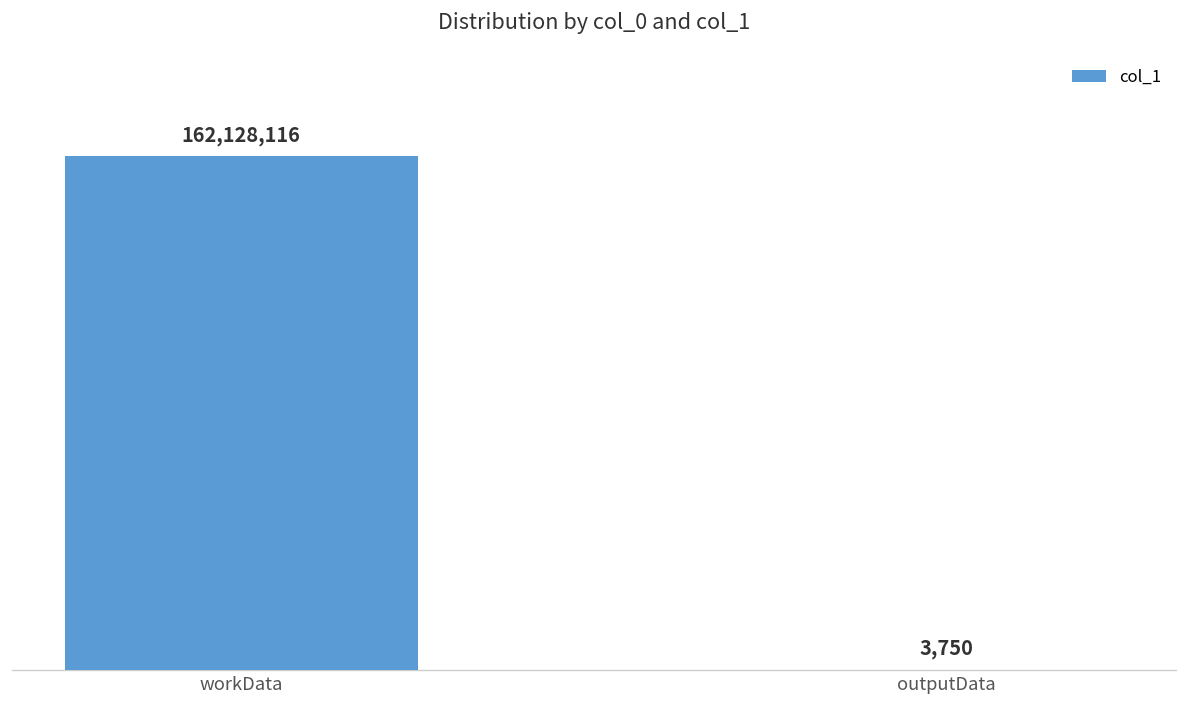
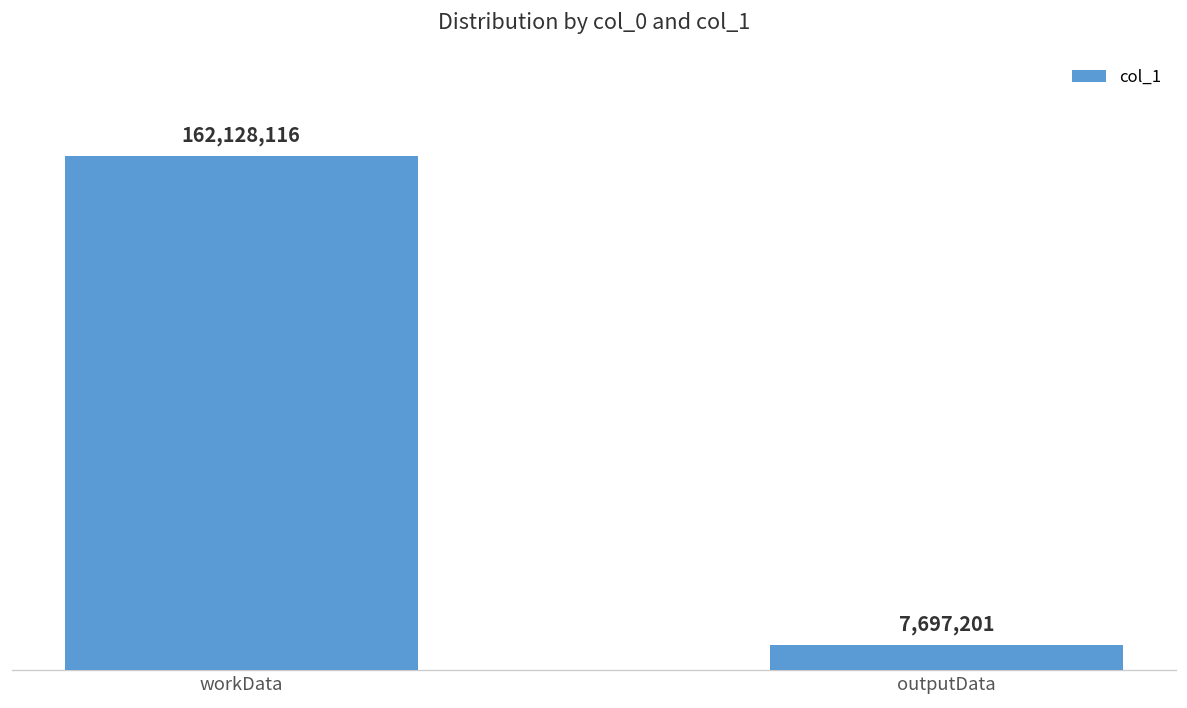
outputData: 3,750 -> 7,697,201
